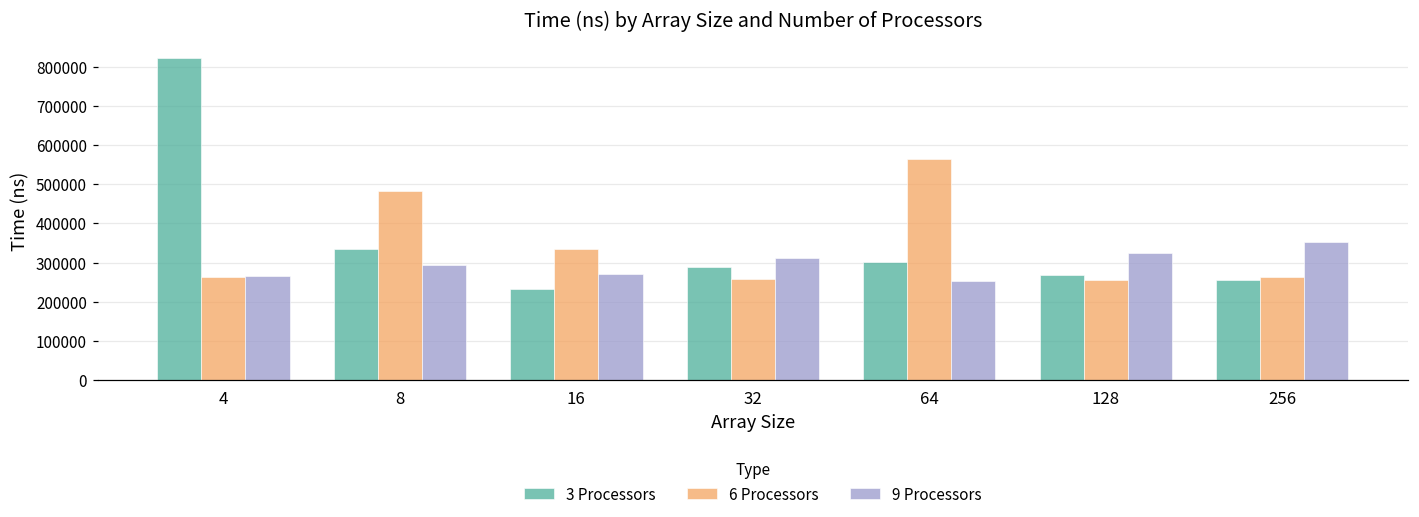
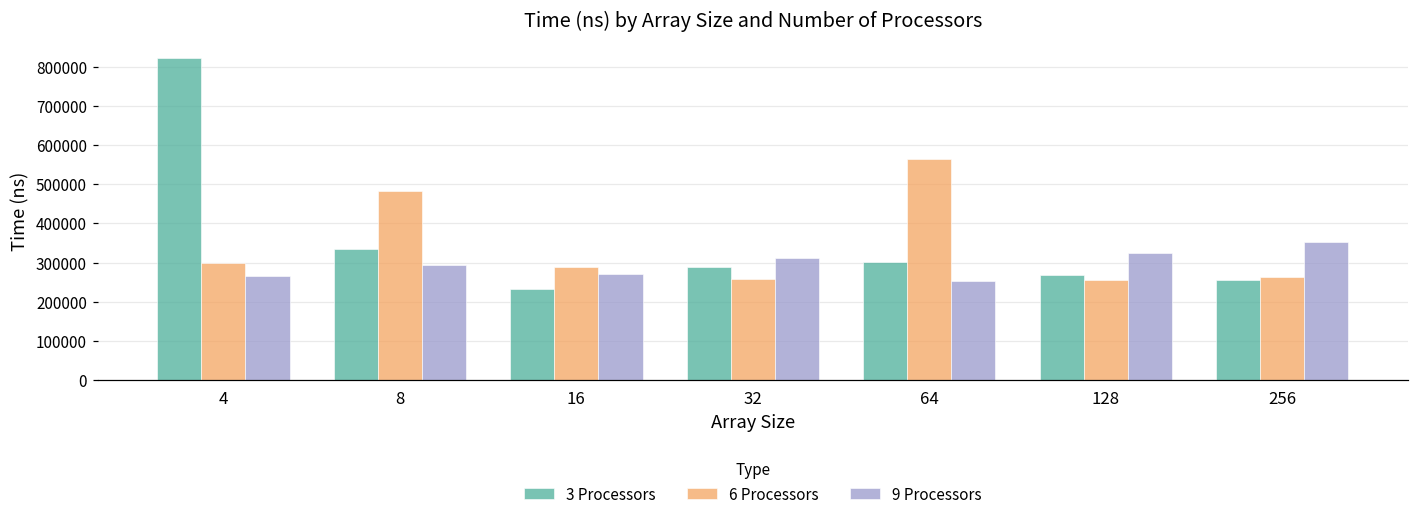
6 Processors, 4: 260000 -> 300000
6 Processors, 16: 330000 -> 290000
